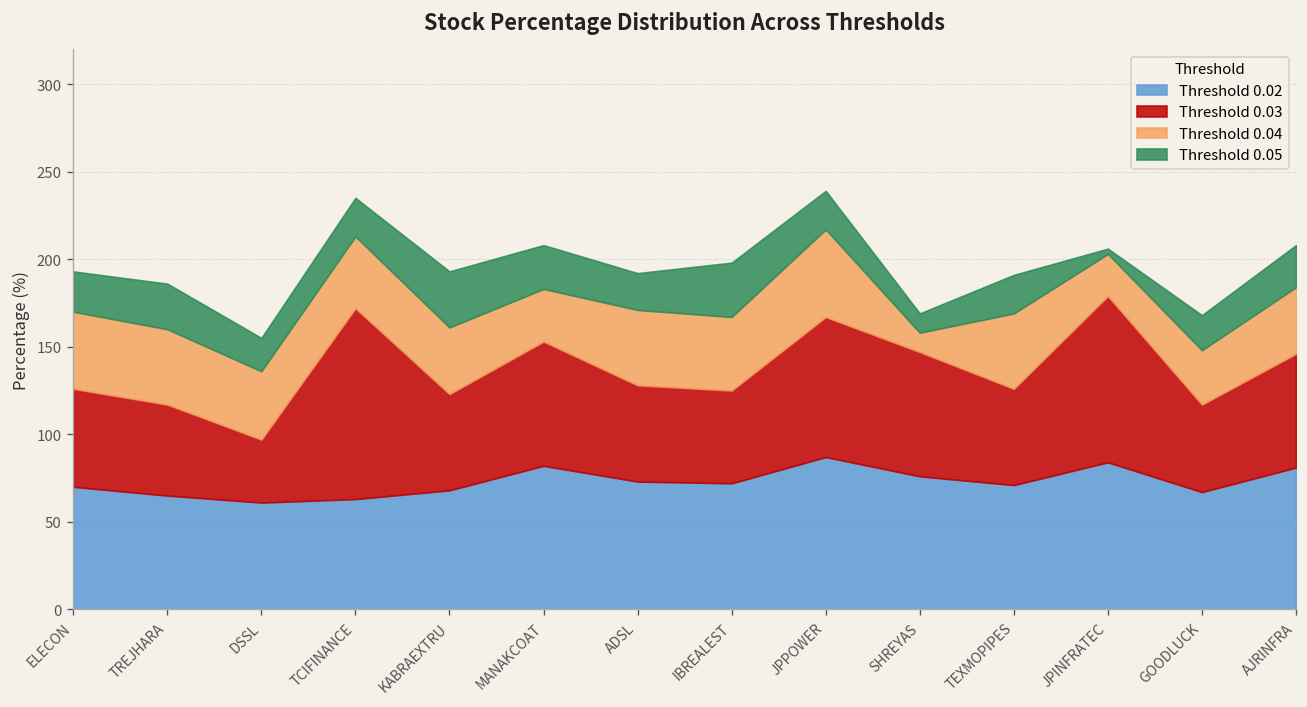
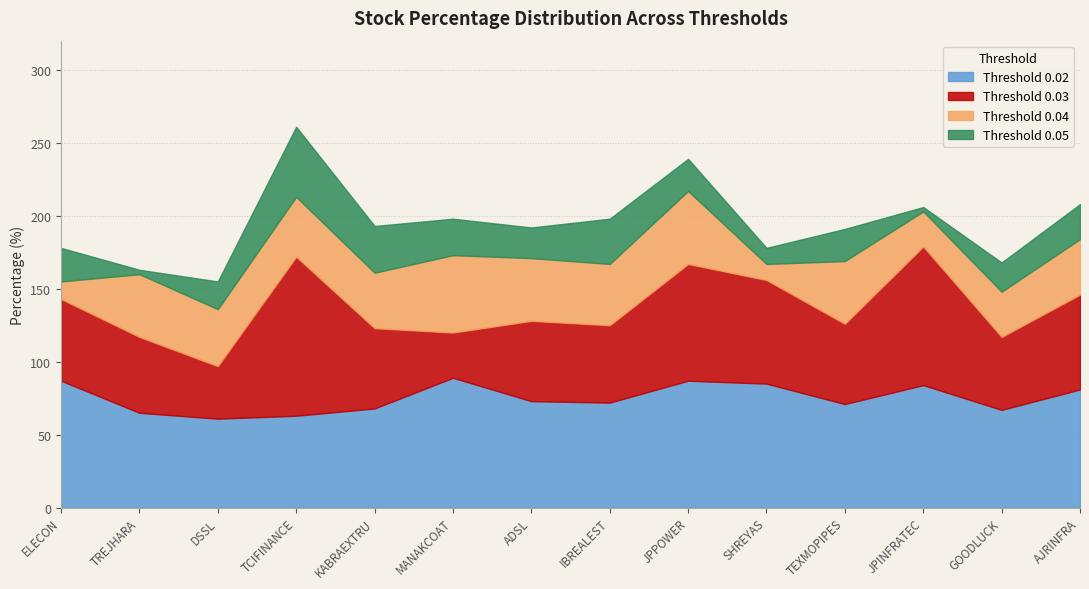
Threshold 0.02, ELECON: 70 -> 87
Threshold 0.04, ELECON: 44 -> 12
Threshold 0.05, TREJHARA: 26 -> 3
Threshold 0.05, TCIFINANCE: 22 -> 48
Threshold 0.02, MANAKCOAT: 82 -> 89
Threshold 0.03, MANAKCOAT: 71 -> 31
Threshold 0.04, MANAKCOAT: 30 -> 53
Threshold 0.02, SHREYAS: 76 -> 85
